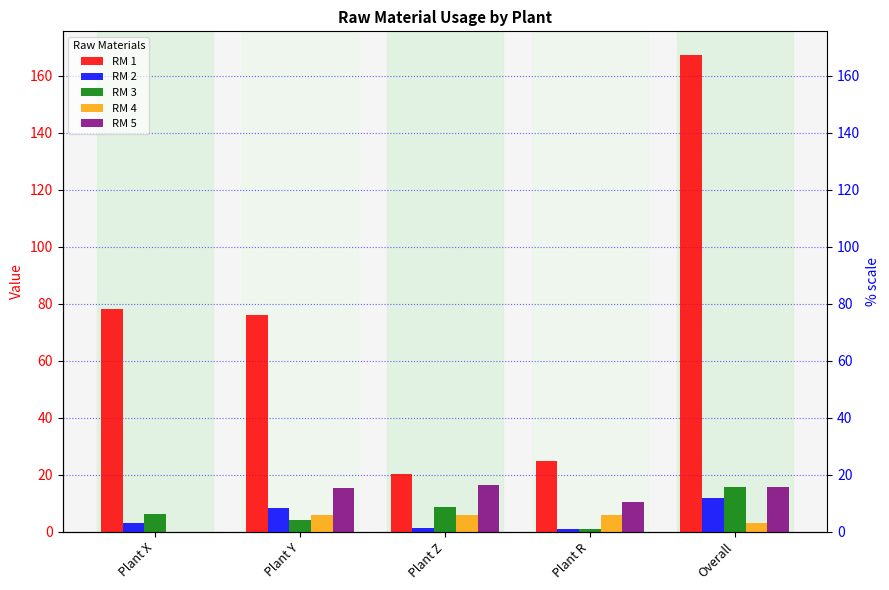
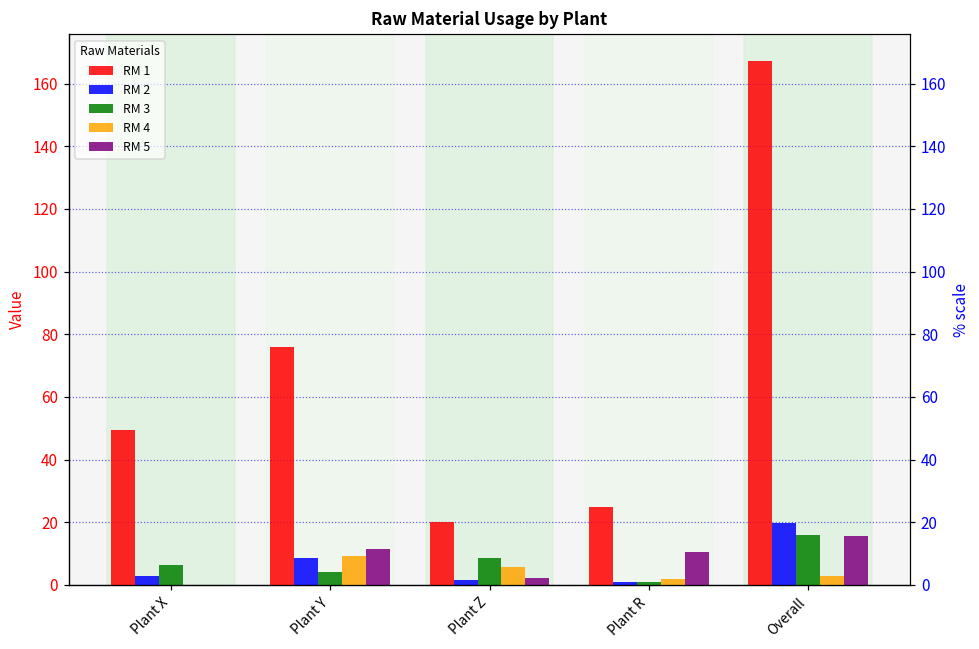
RM 1, Plant X: 78 -> 49
RM 4, Plant Y: 6 -> 9
RM 5, Plant Y: 16 -> 11
RM 5, Plant Z: 16 -> 2
RM 4, Plant R: 6 -> 2
RM 2, Overall: 12 -> 20
